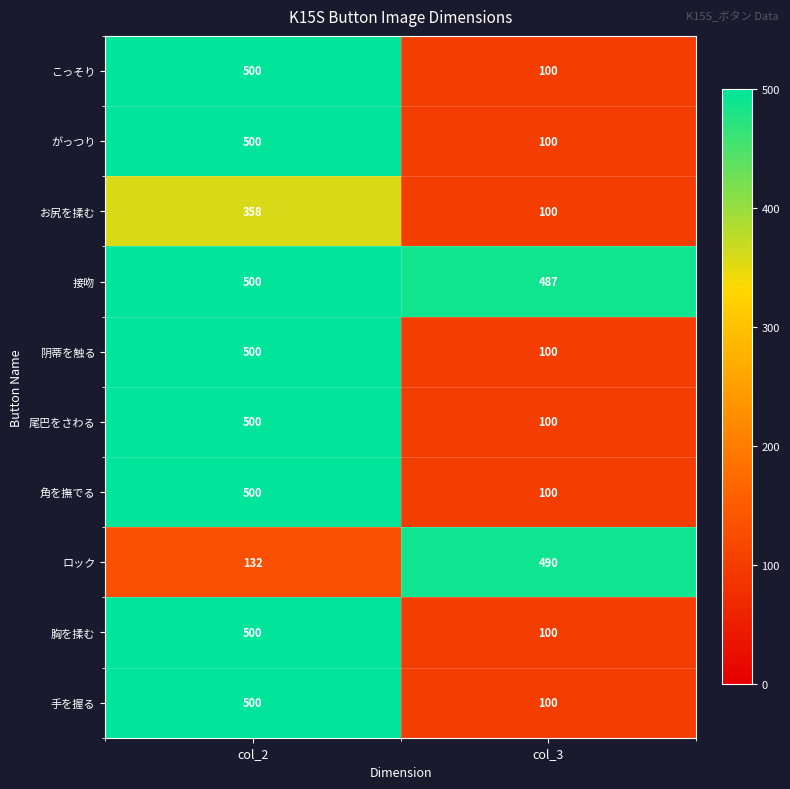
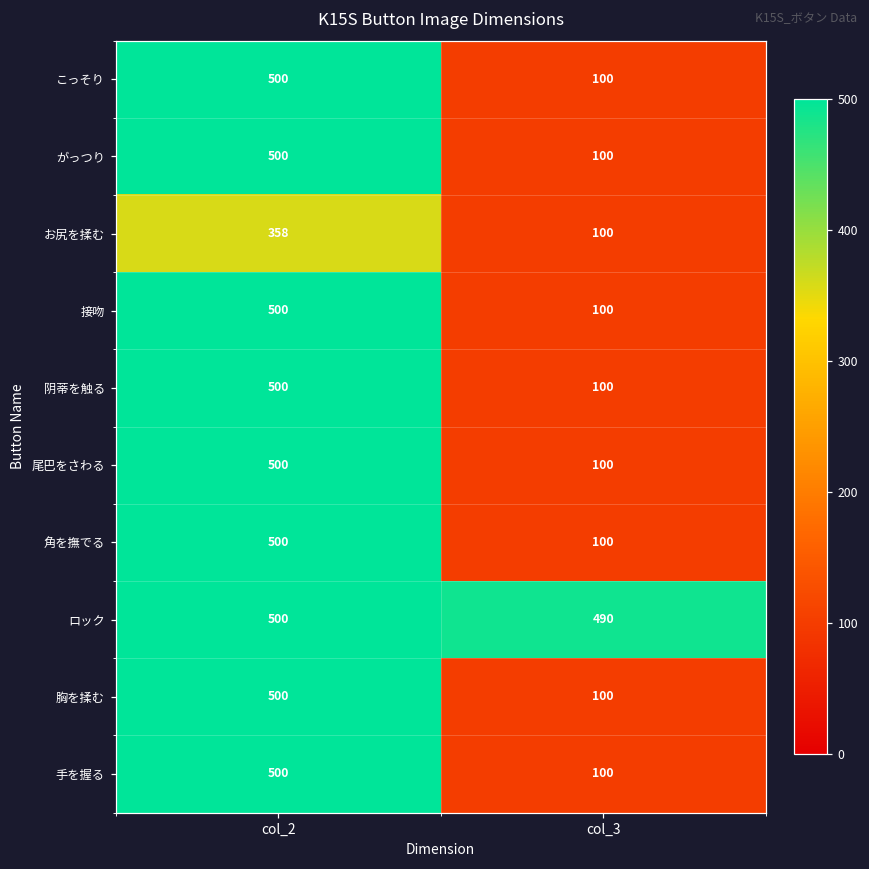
接吻, col_3: 487 -> 100
ロック, col_2: 132 -> 500
